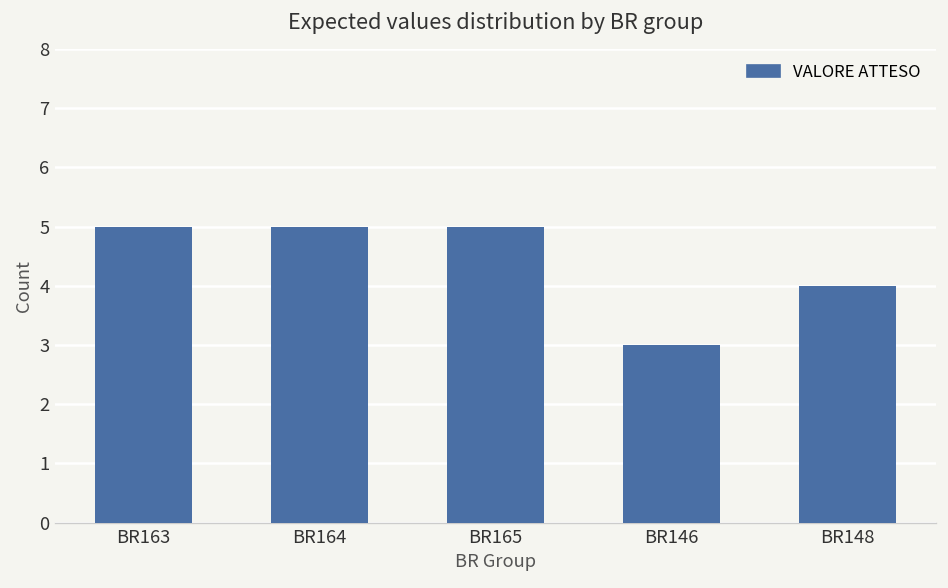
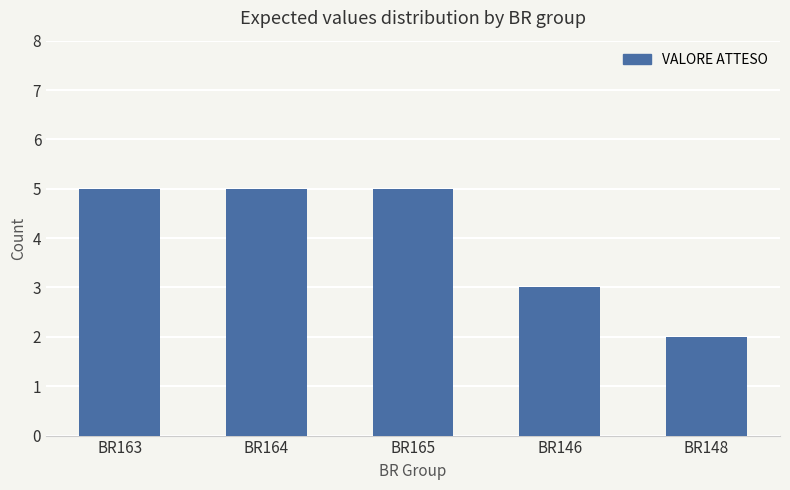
BR148: 4 -> 2
